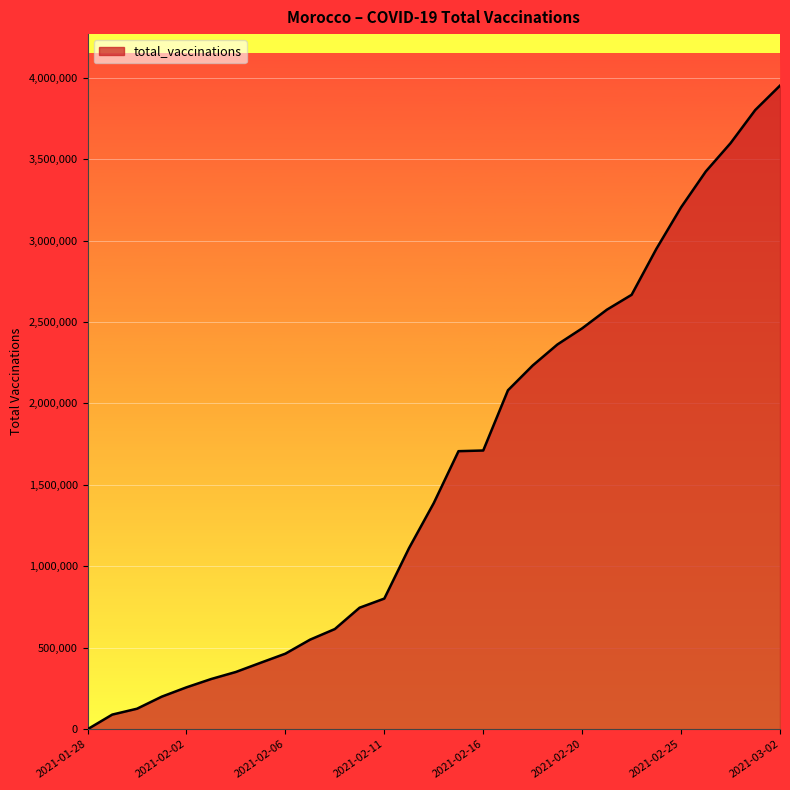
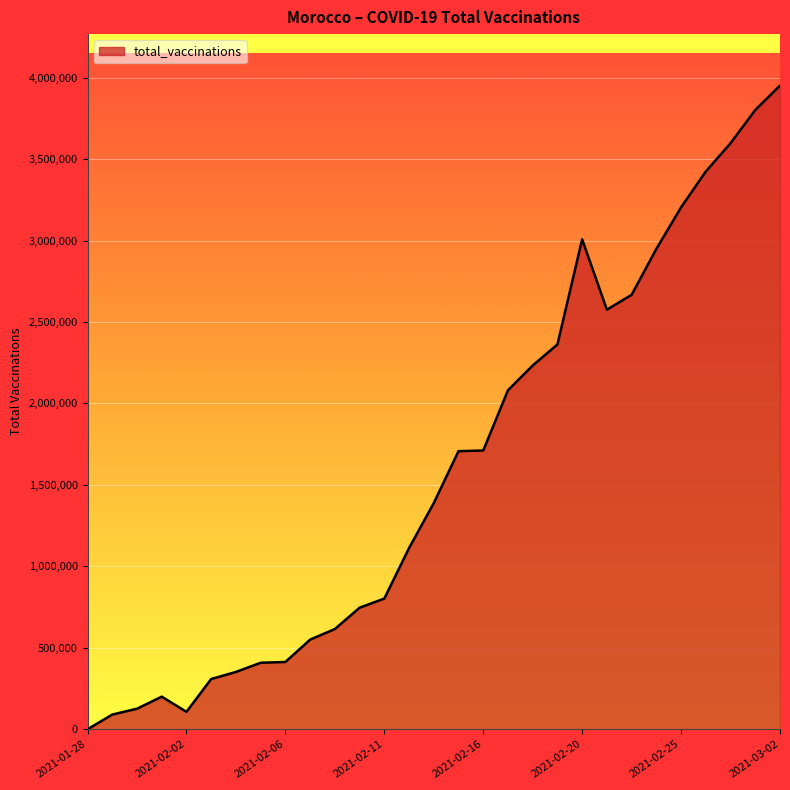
2021-02-02: 260,000 -> 110,000
2021-02-06: 460,000 -> 410,000
2021-02-20: 2,460,000 -> 3,010,000
